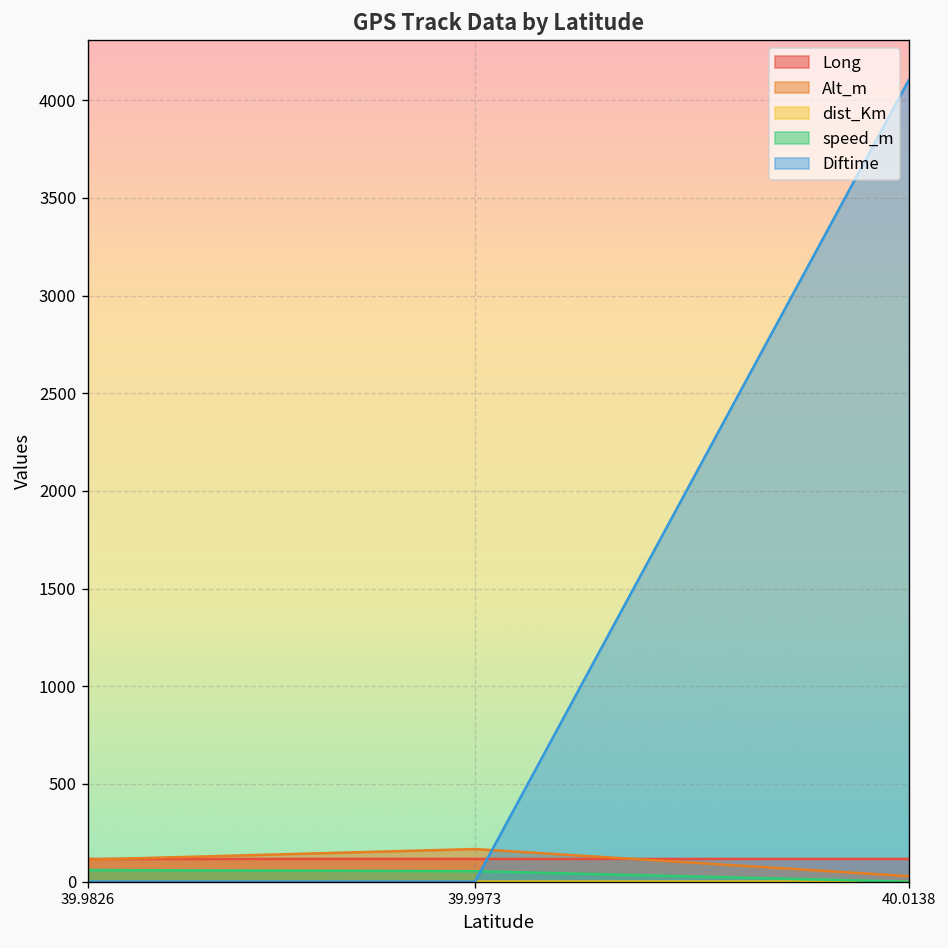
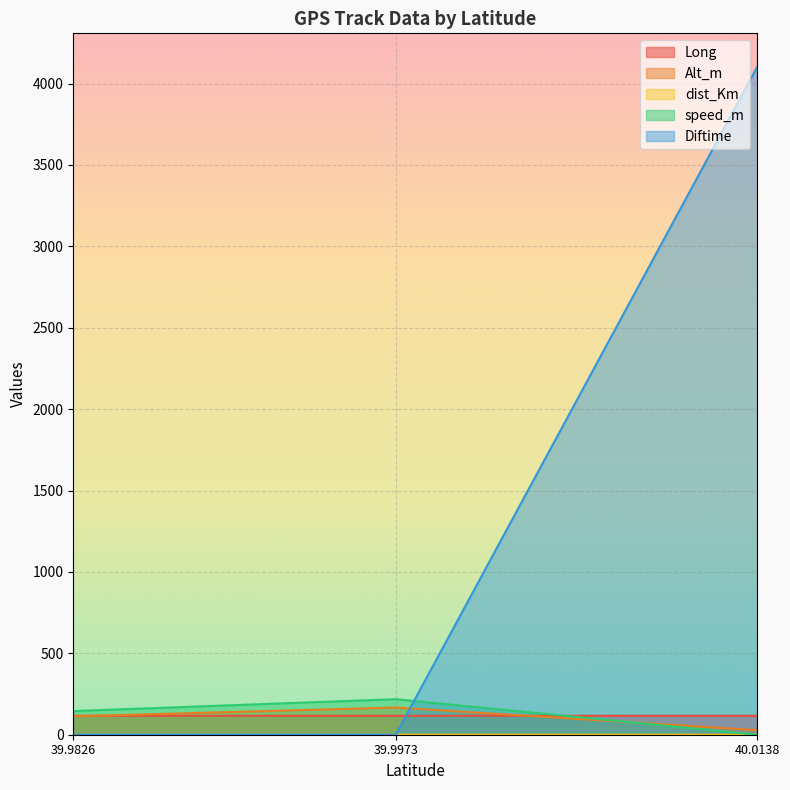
speed_m, 39.9826: 60 -> 150
speed_m, 39.9973: 50 -> 220
